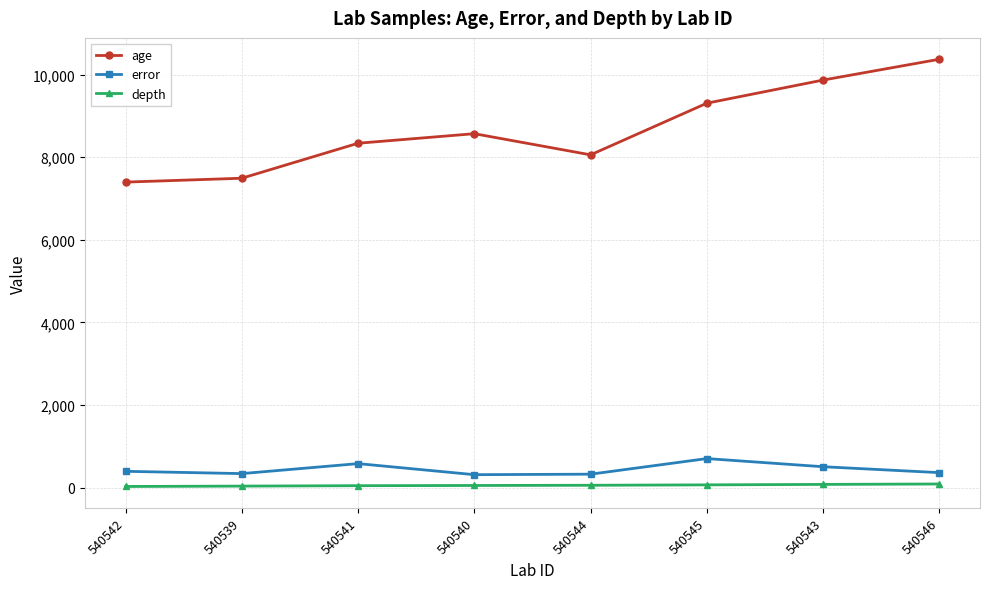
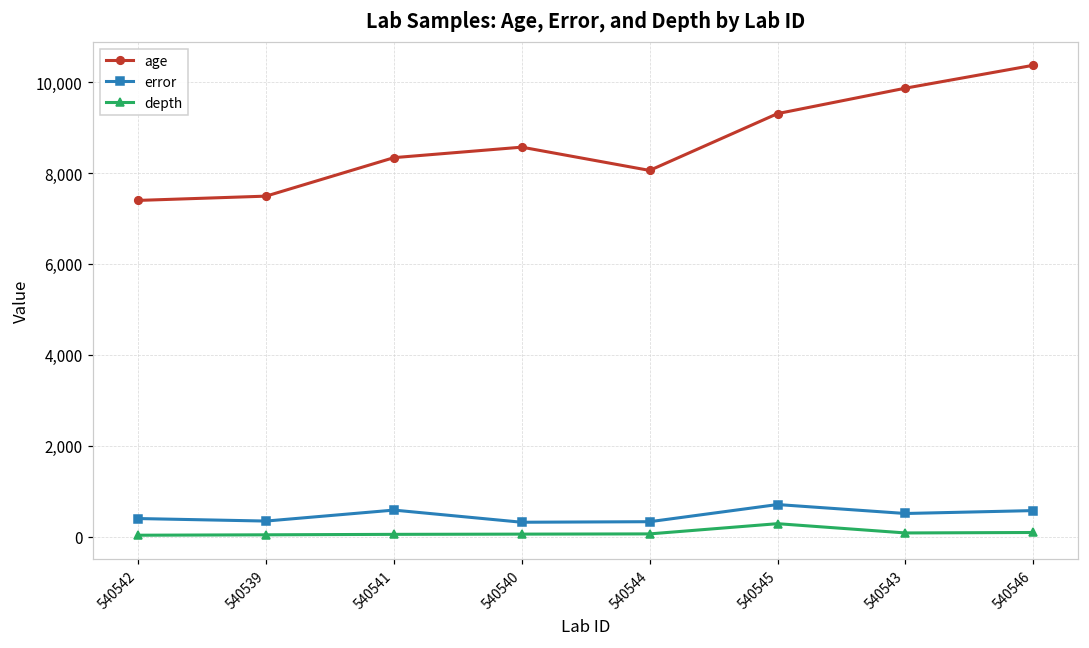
depth, 540545: 100 -> 300
error, 540546: 400 -> 600
